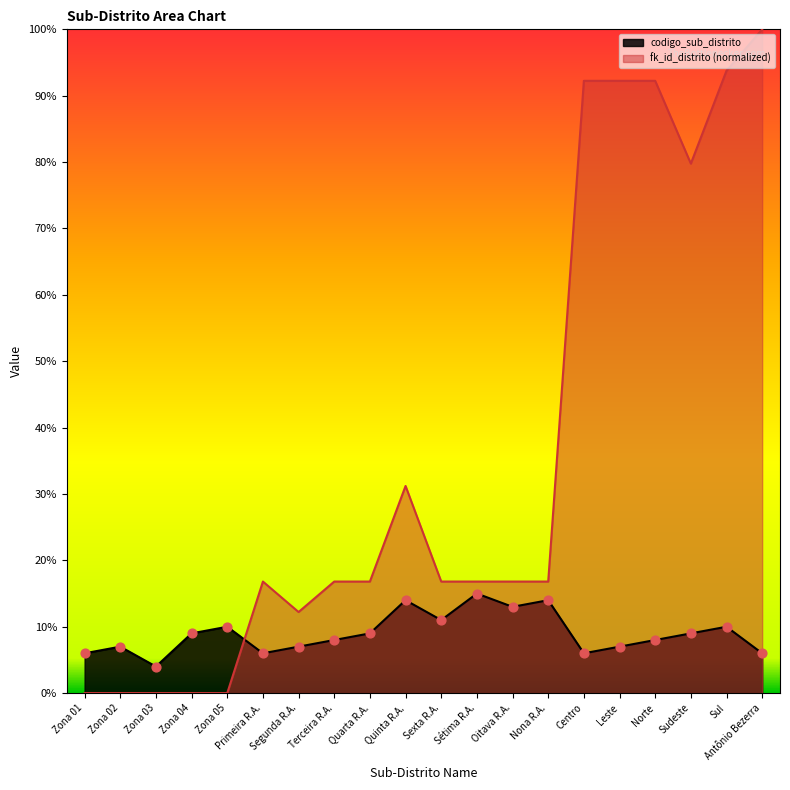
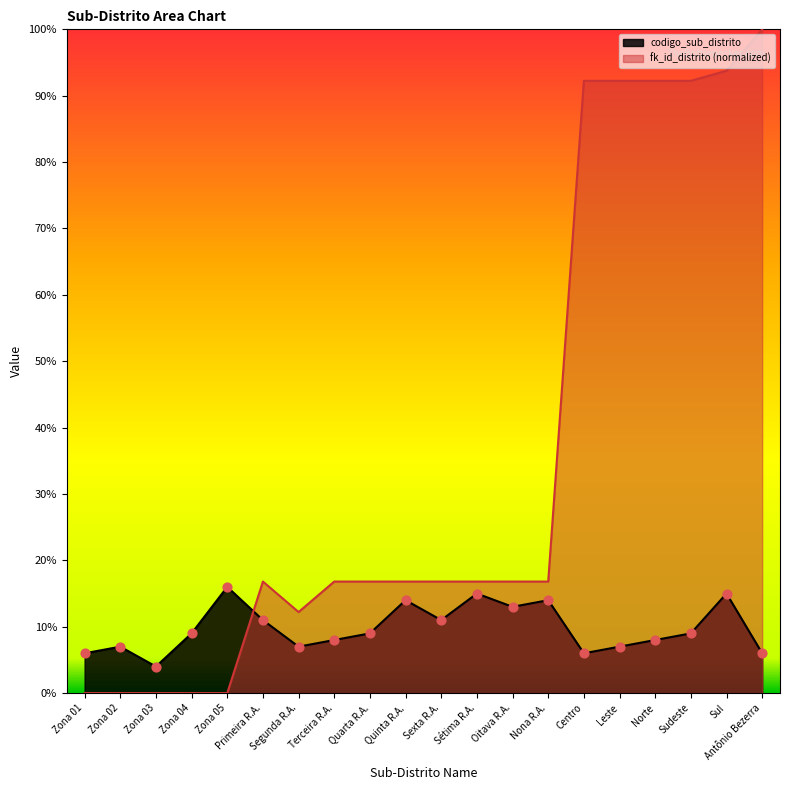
codigo_sub_distrito, Zona 05: 10% -> 16%
codigo_sub_distrito, Primeira R.A.: 6% -> 11%
fk_id_distrito (normalized), Quinta R.A.: 31% -> 17%
fk_id_distrito (normalized), Sudeste: 80% -> 92%
codigo_sub_distrito, Sul: 10% -> 15%
